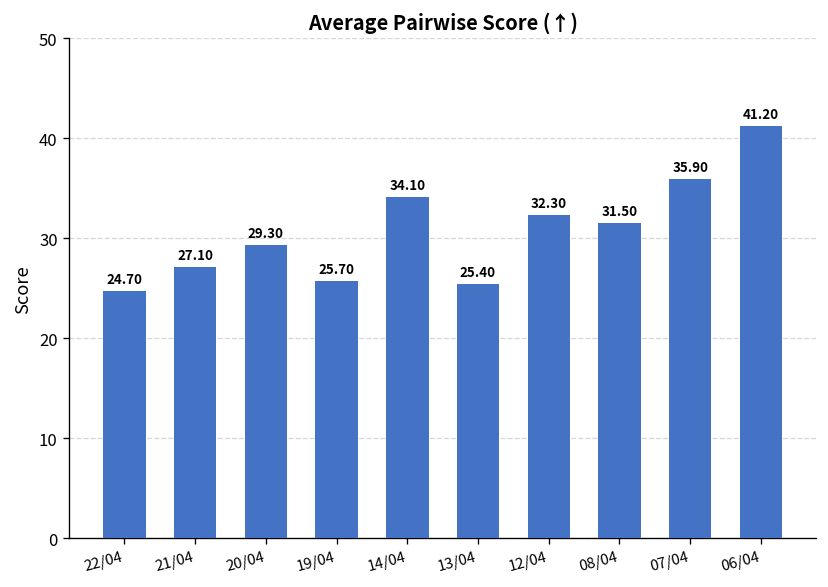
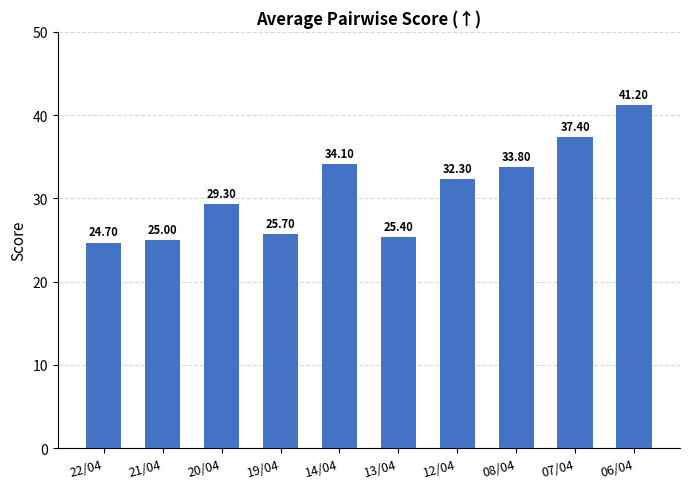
21/04: 27.10 -> 25.00
08/04: 31.50 -> 33.80
07/04: 35.90 -> 37.40
